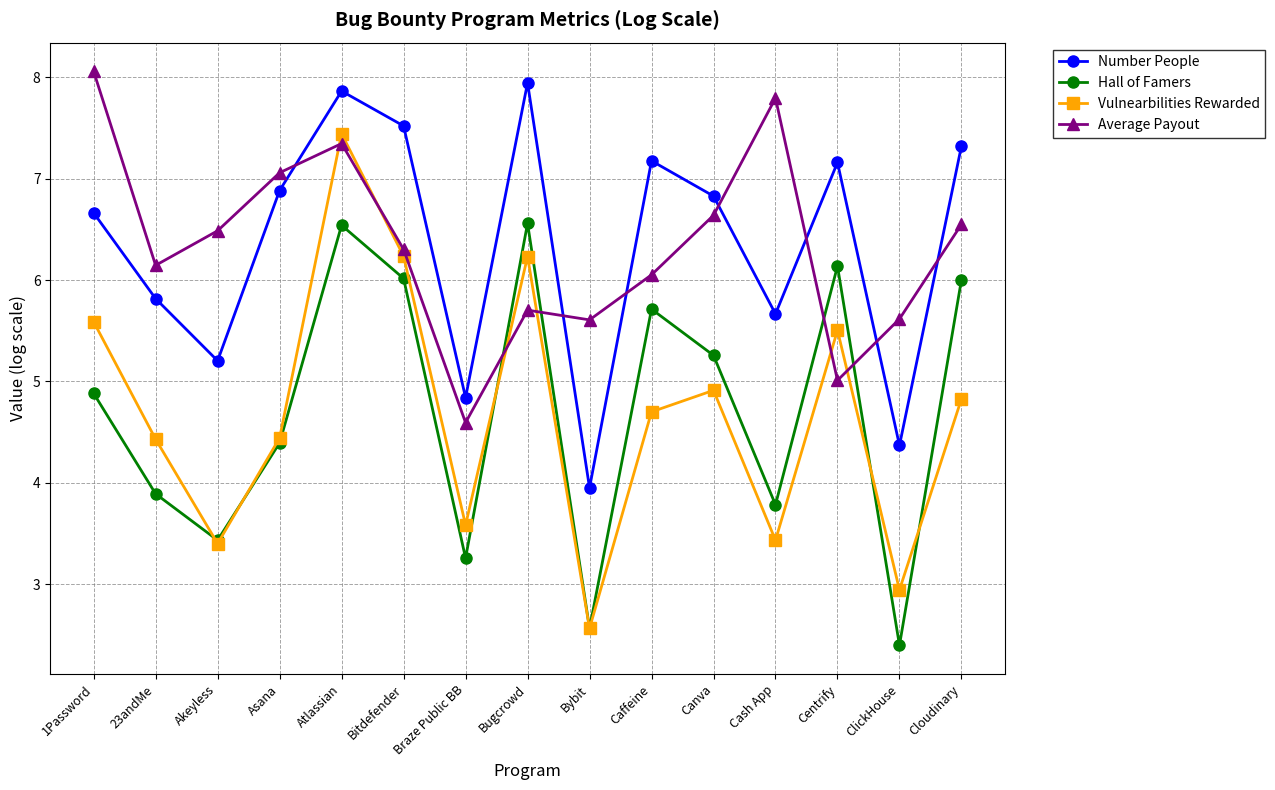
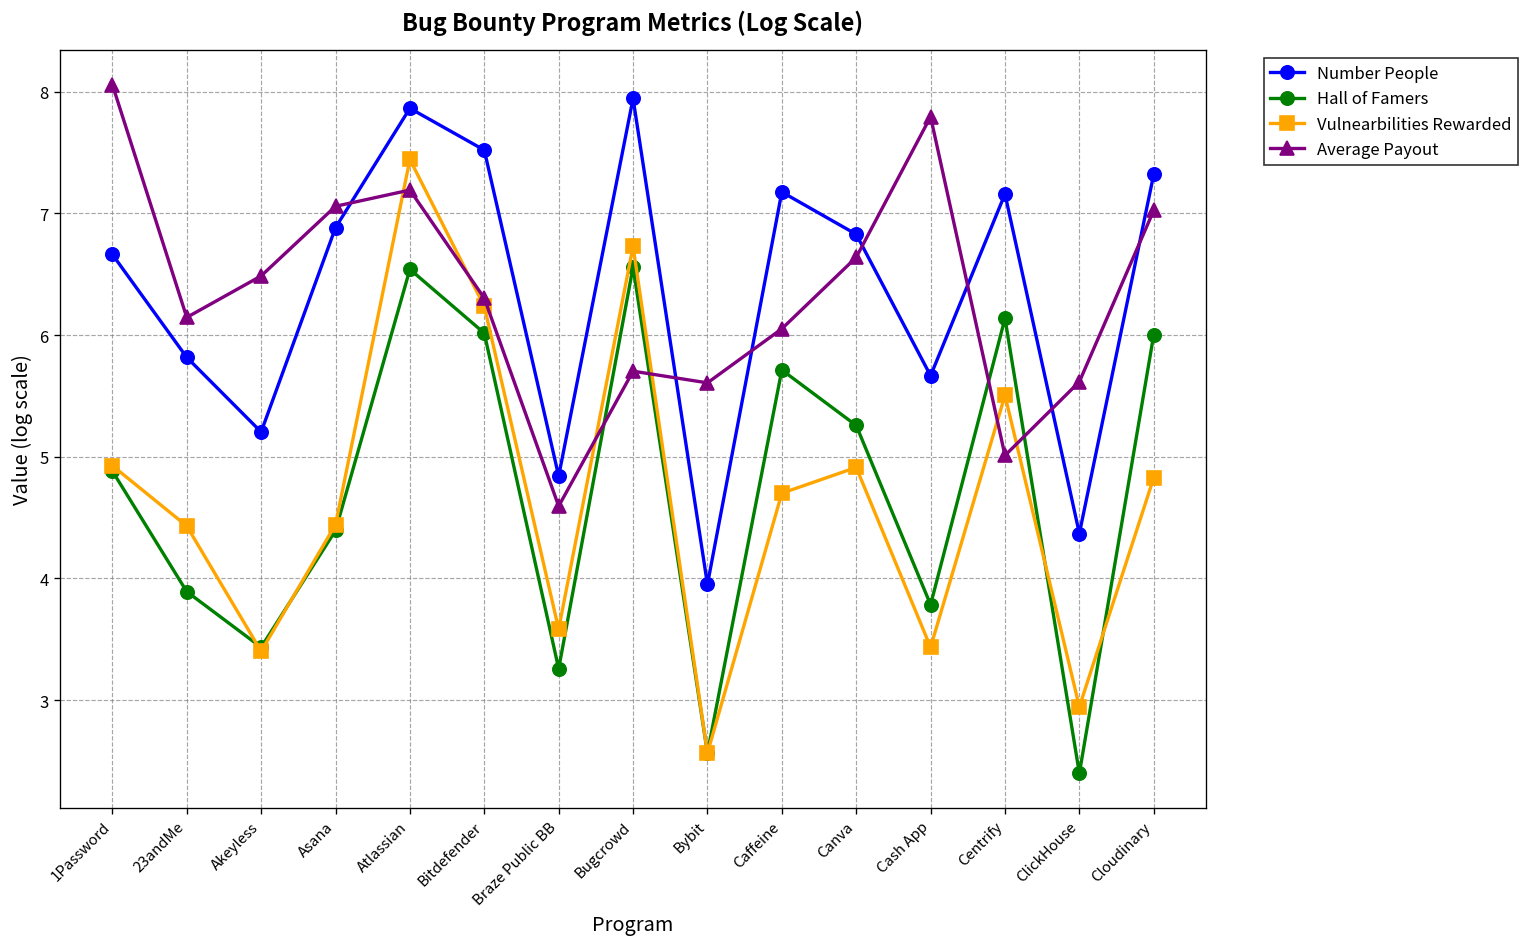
Vulnearbilities Rewarded, 1Password: 5.59 -> 4.93
Average Payout, Atlassian: 7.35 -> 7.19
Vulnearbilities Rewarded, Bugcrowd: 6.23 -> 6.73
Average Payout, Cloudinary: 6.55 -> 7.03
